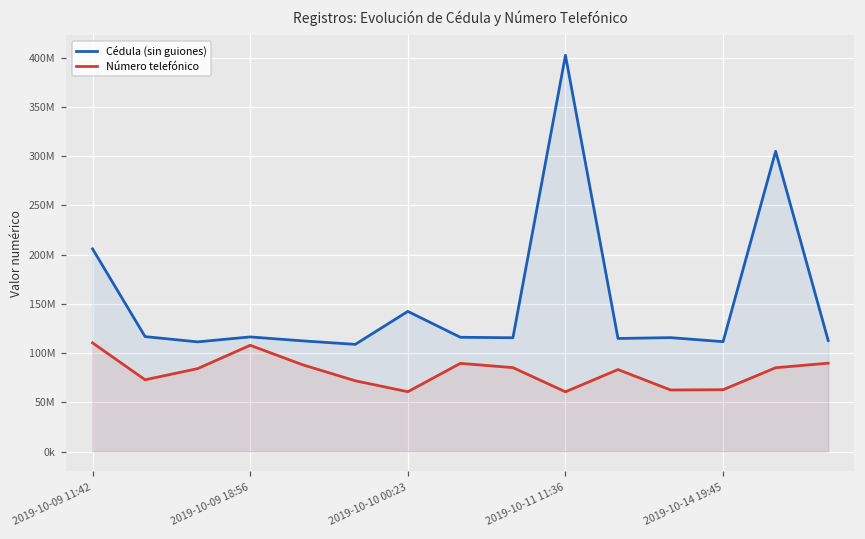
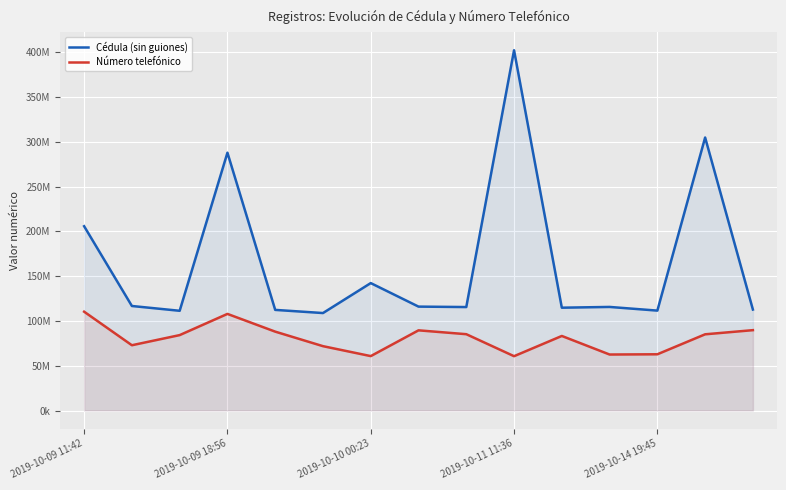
Cédula (sin guiones), 2019-10-09 18:56: 120000000 -> 290000000
